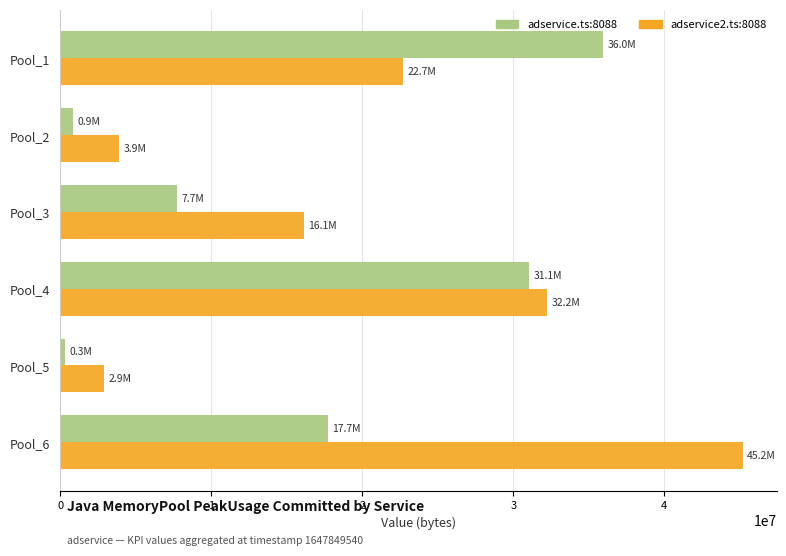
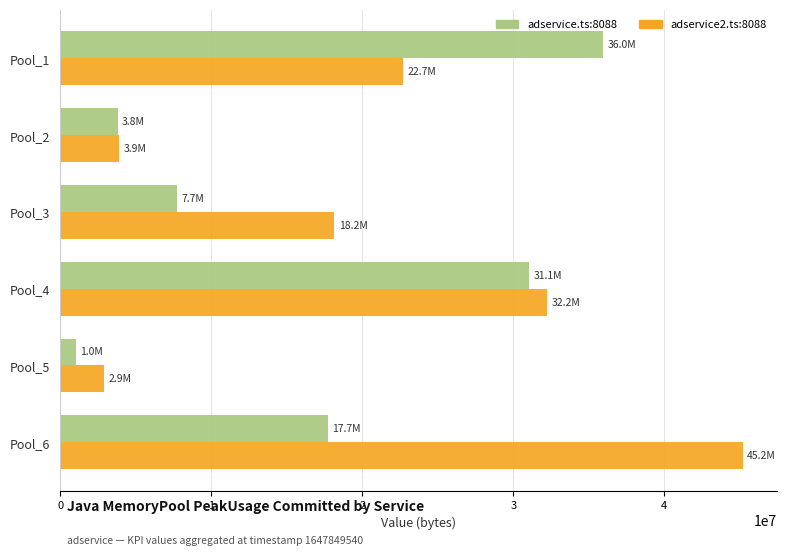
adservice.ts:8088, Pool_2: 0.9M -> 3.8M
adservice2.ts:8088, Pool_3: 16.1M -> 18.2M
adservice.ts:8088, Pool_5: 0.3M -> 1.0M
